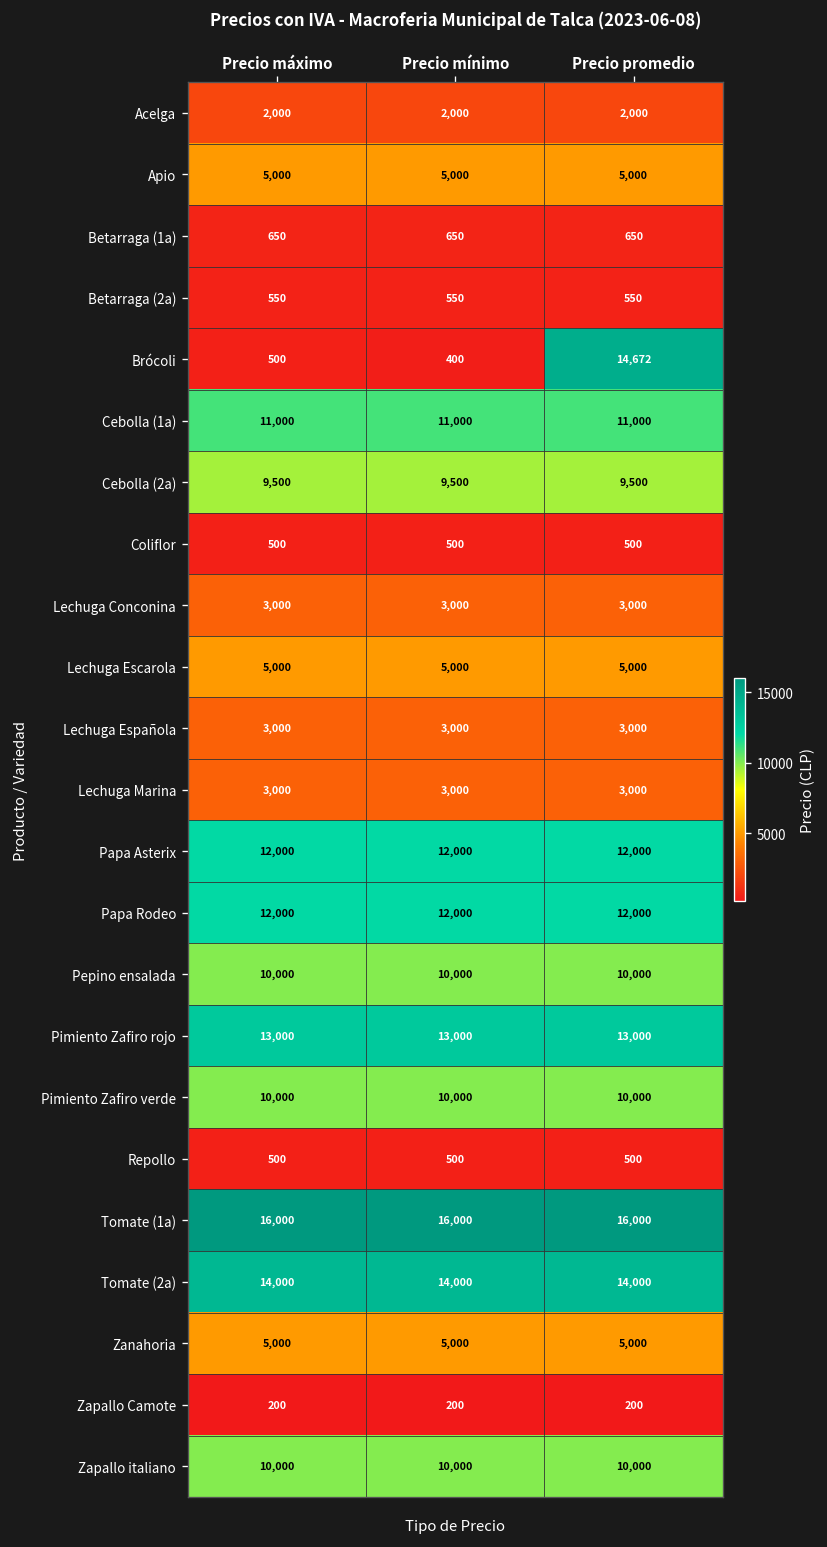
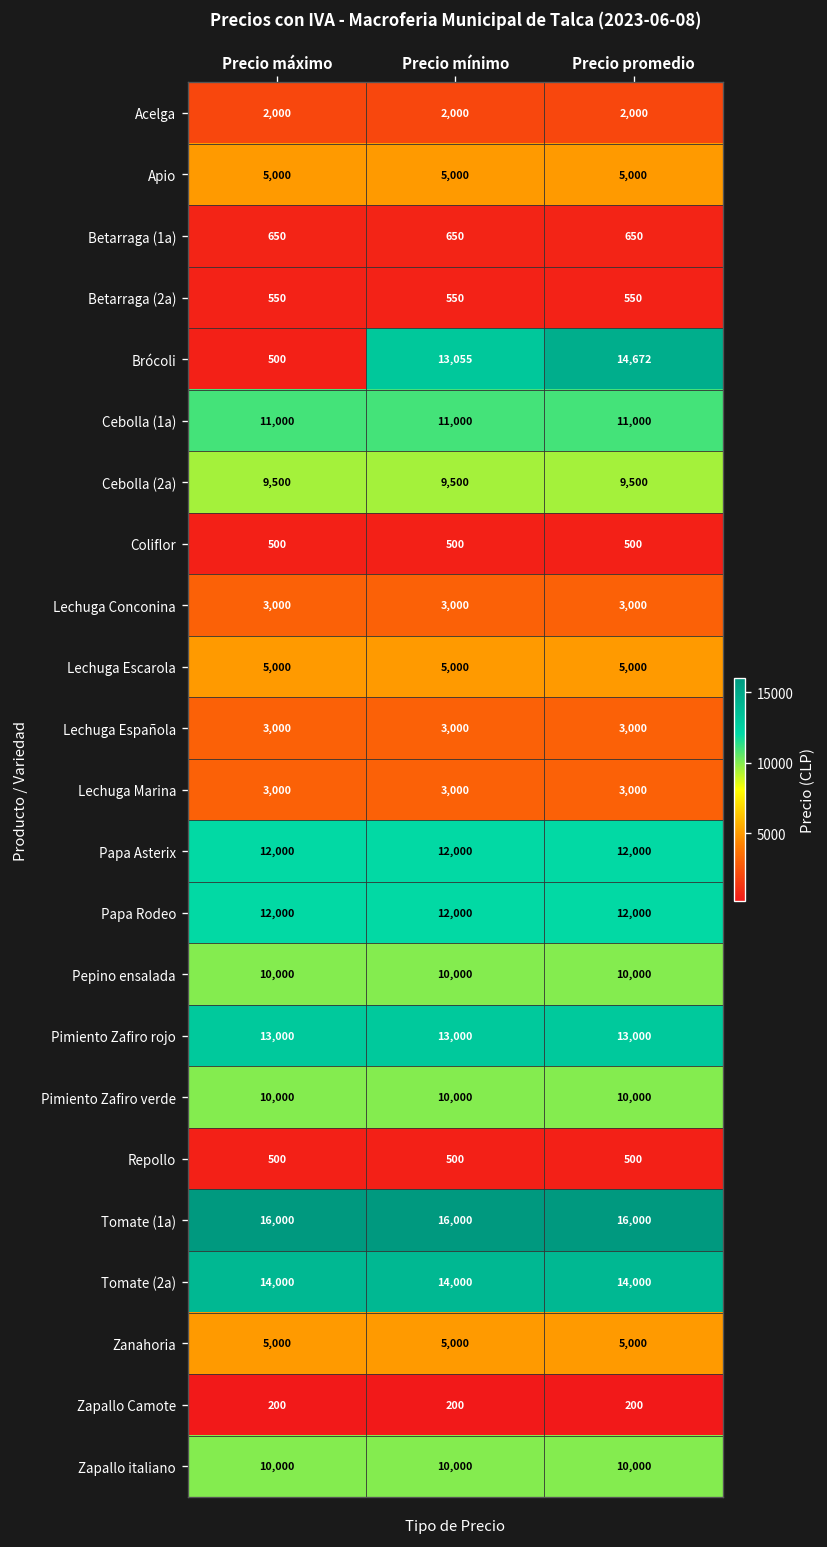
Brócoli, Precio mínimo: 400 -> 13,055
